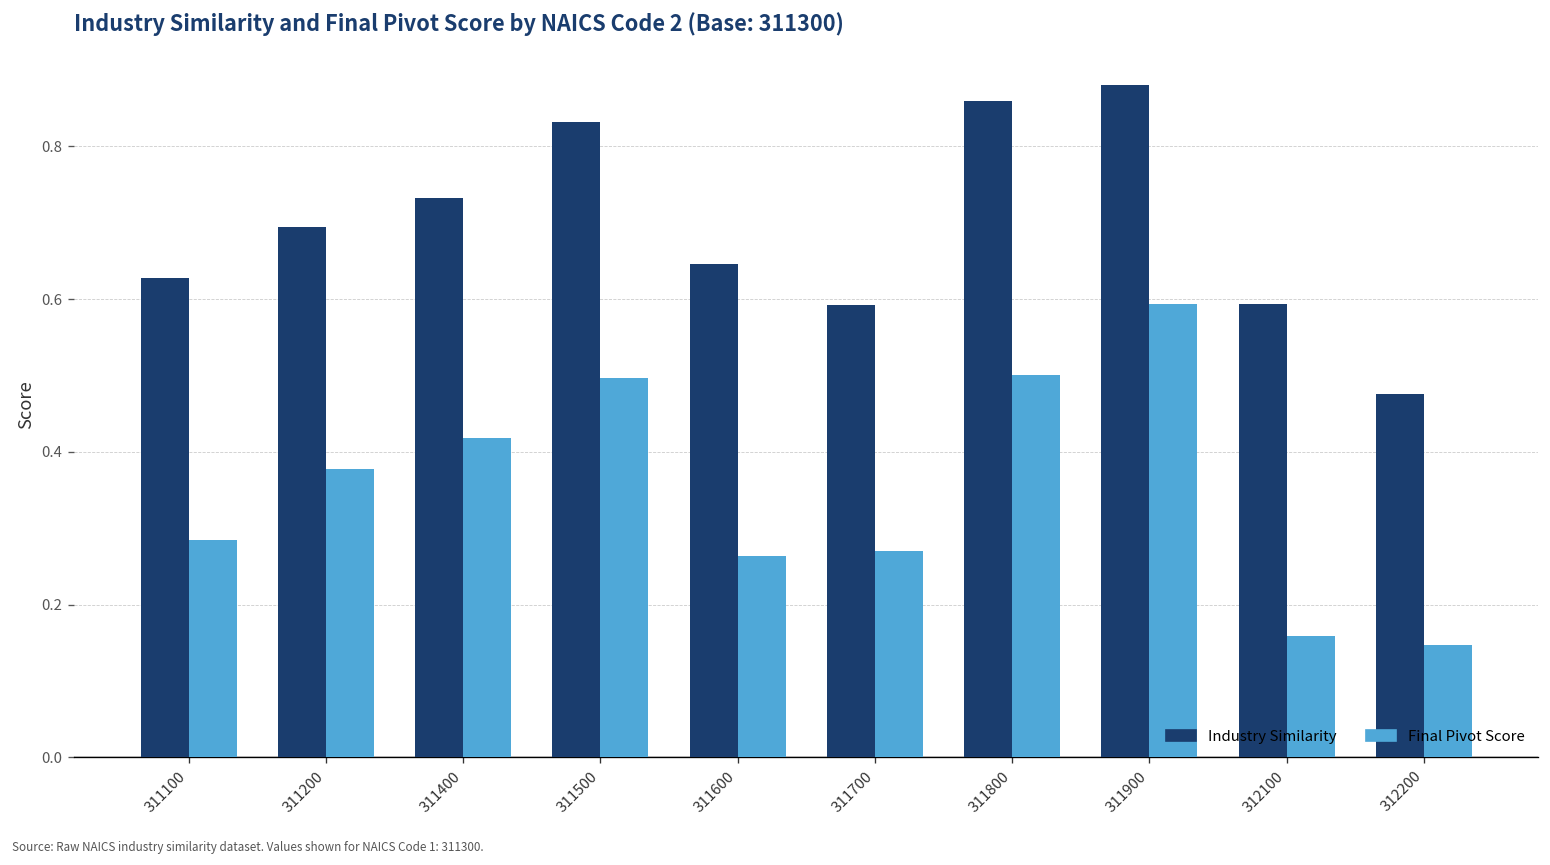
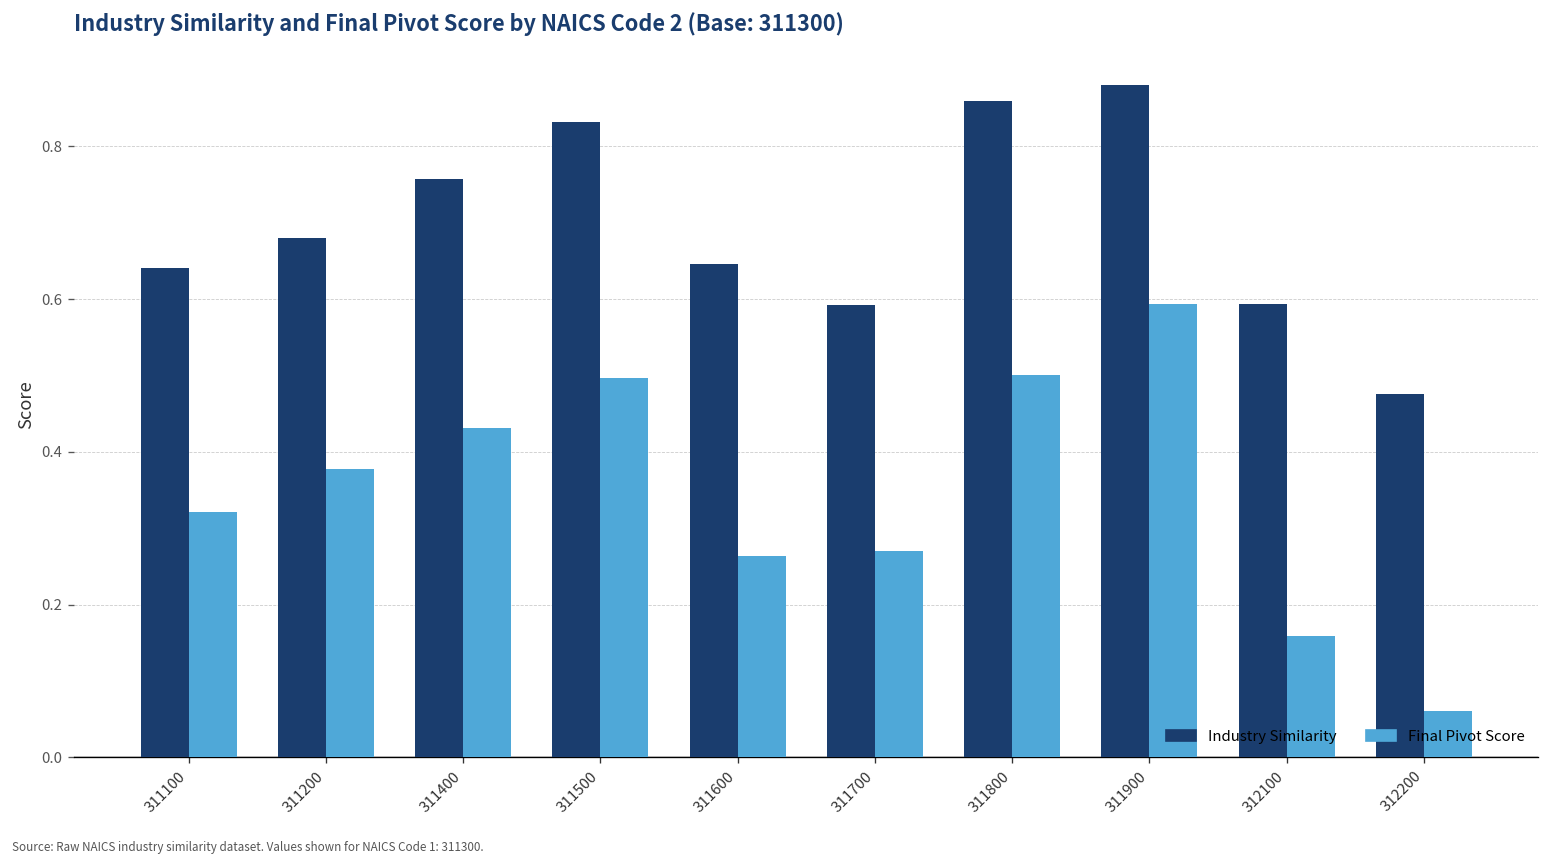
Industry Similarity, 311100: 0.63 -> 0.64
Final Pivot Score, 311100: 0.28 -> 0.32
Industry Similarity, 311200: 0.69 -> 0.68
Industry Similarity, 311400: 0.73 -> 0.76
Final Pivot Score, 311400: 0.42 -> 0.43
Final Pivot Score, 312200: 0.15 -> 0.06
